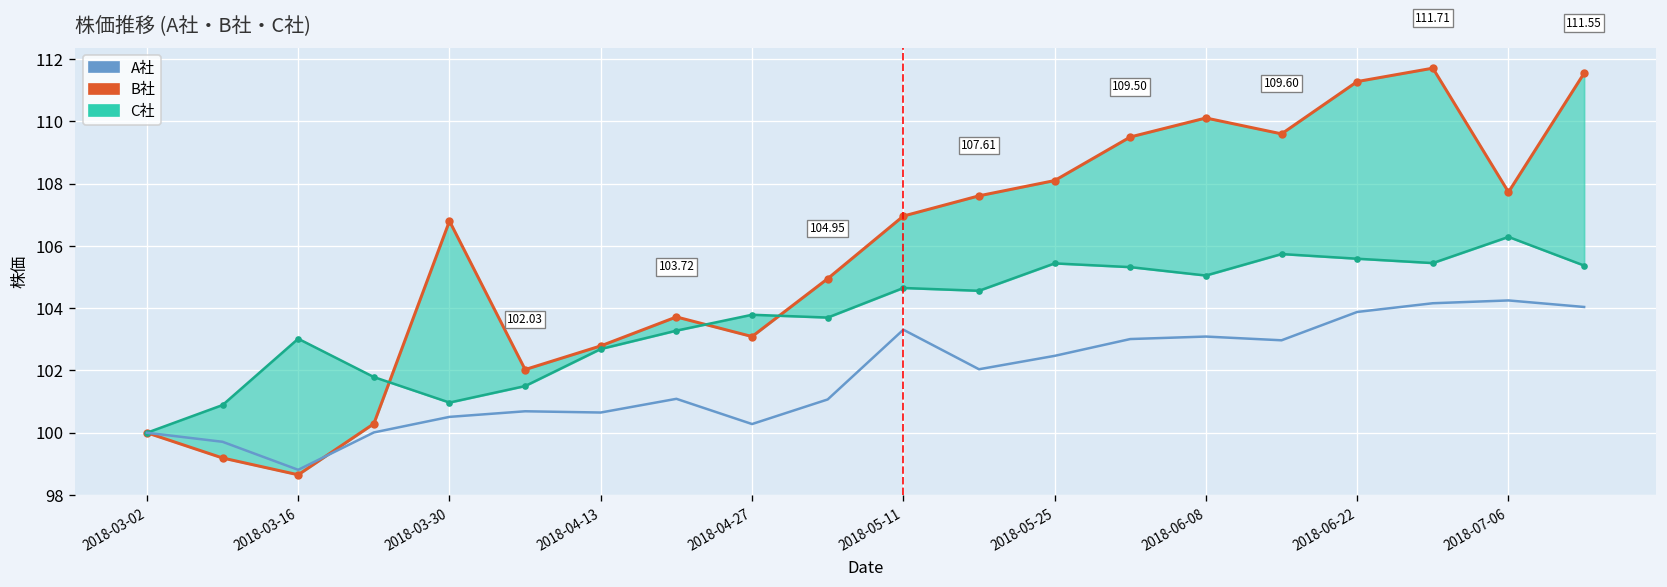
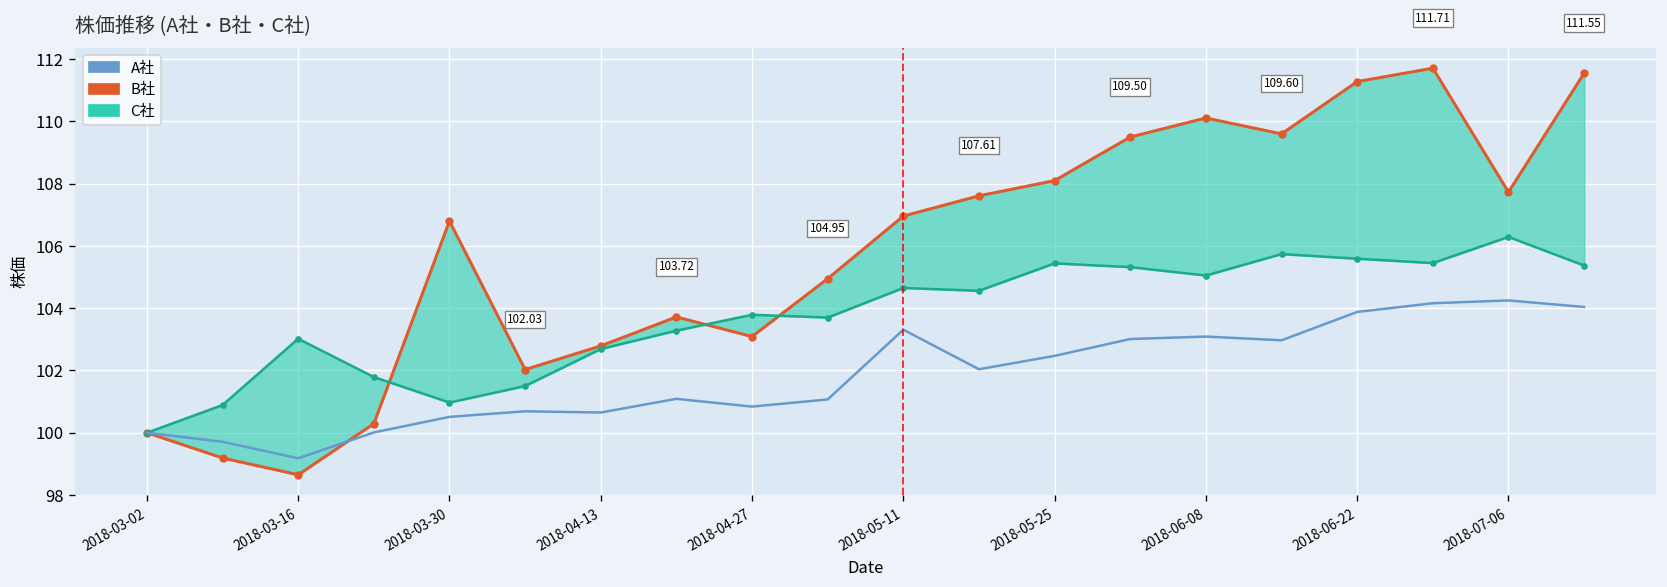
A社, 2018-03-16: 98.8 -> 99.2
A社, 2018-04-27: 100.3 -> 100.8
